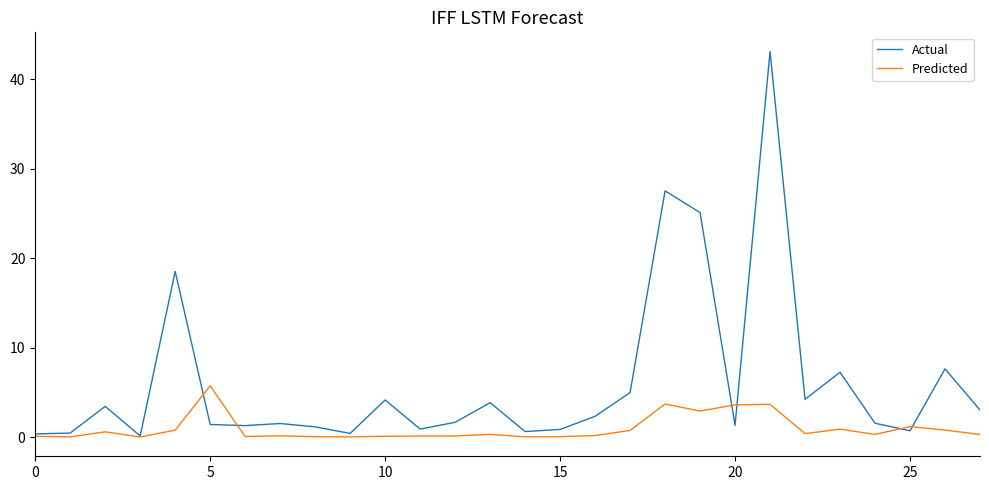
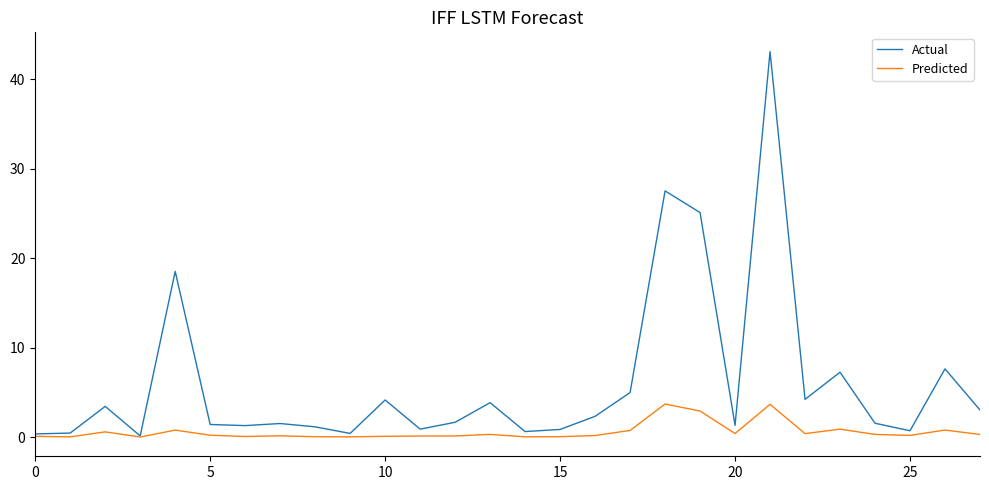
Predicted, 5: 6 -> 0
Predicted, 20: 4 -> 0
Predicted, 25: 1 -> 0
